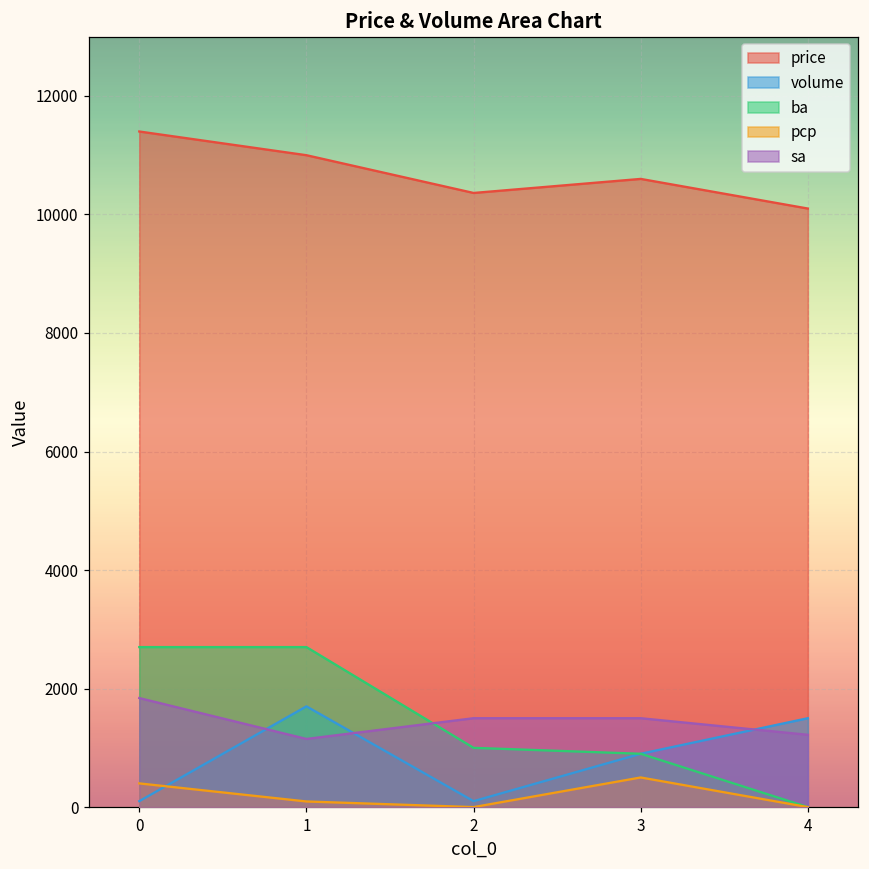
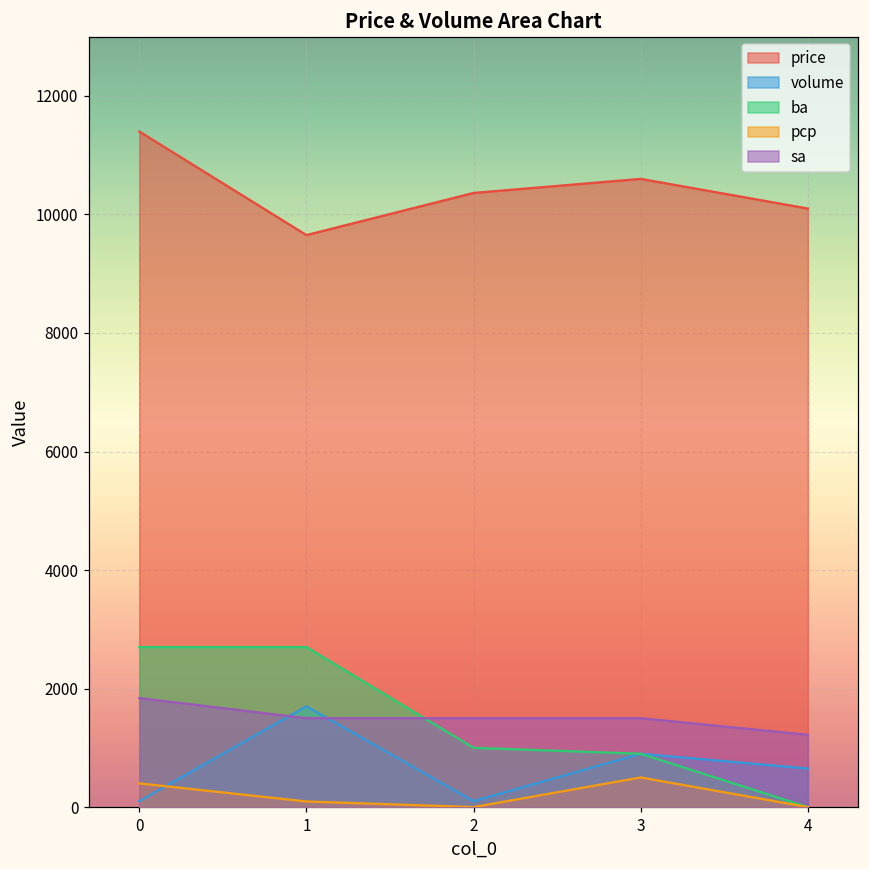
price, 1: 11000 -> 9700
sa, 1: 1200 -> 1500
volume, 4: 1500 -> 700
